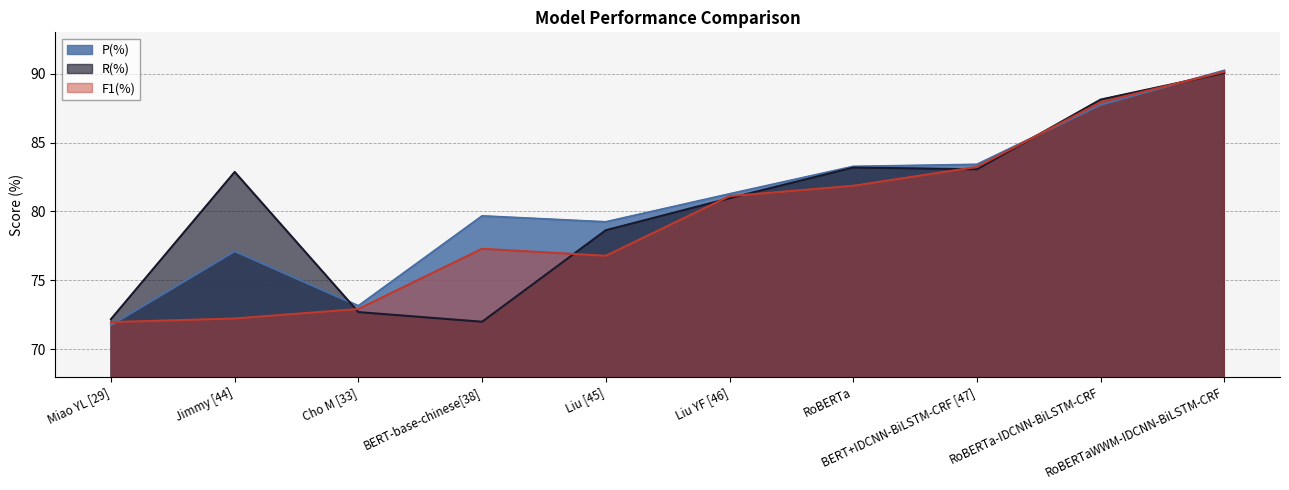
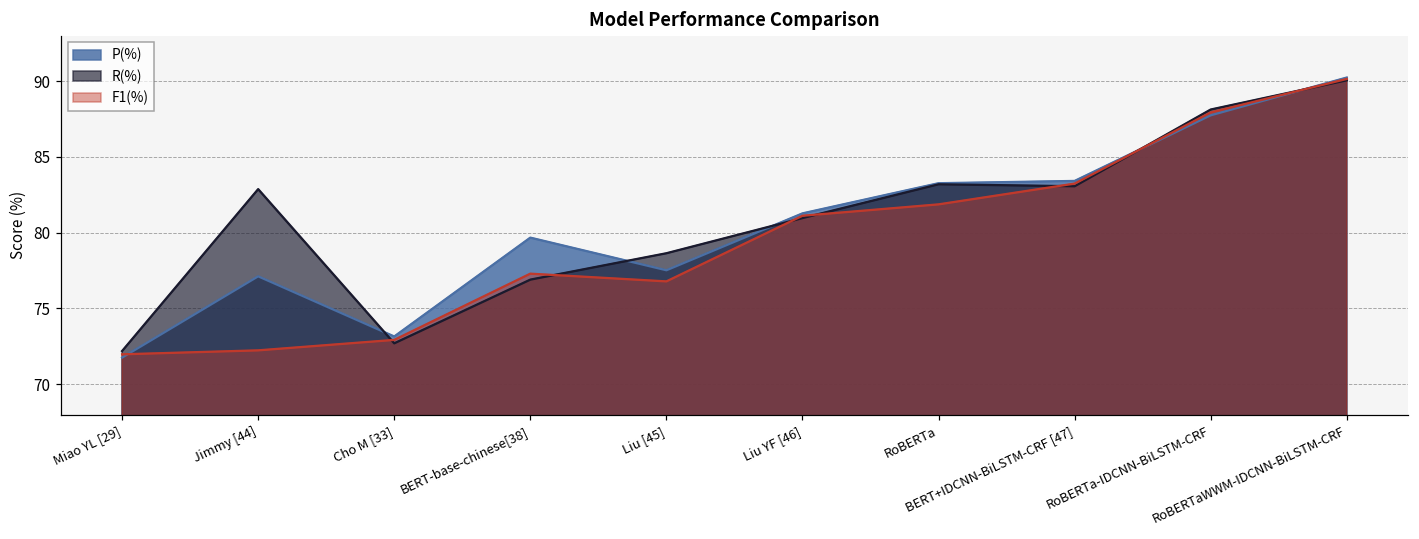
R(%), BERT-base-chinese[38]: 72.0 -> 76.9
P(%), Liu [45]: 79.2 -> 77.5
